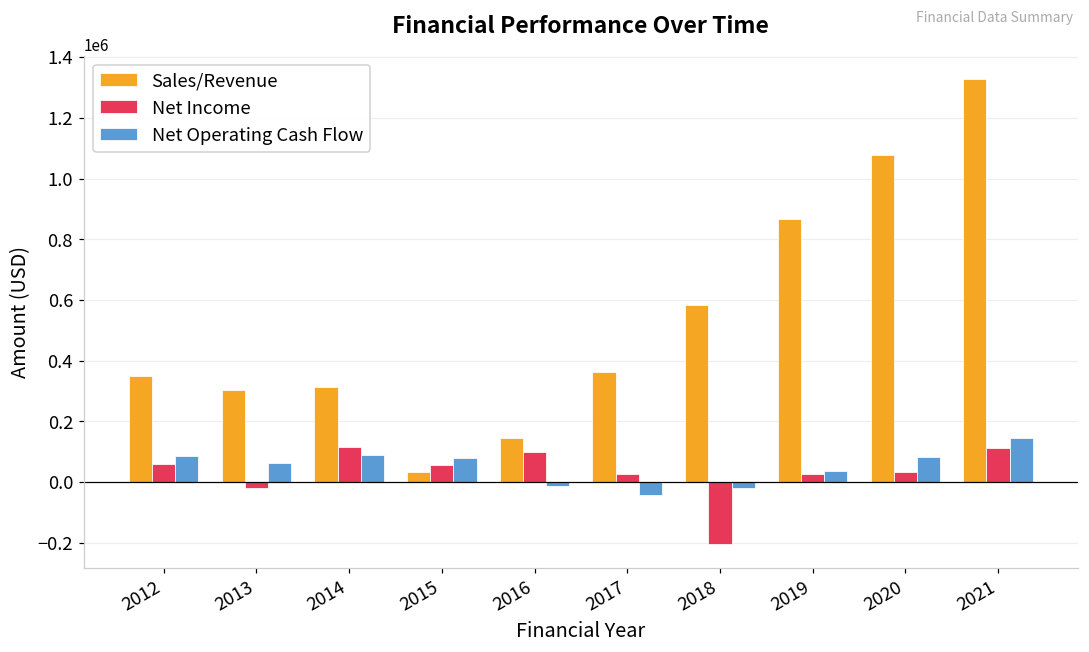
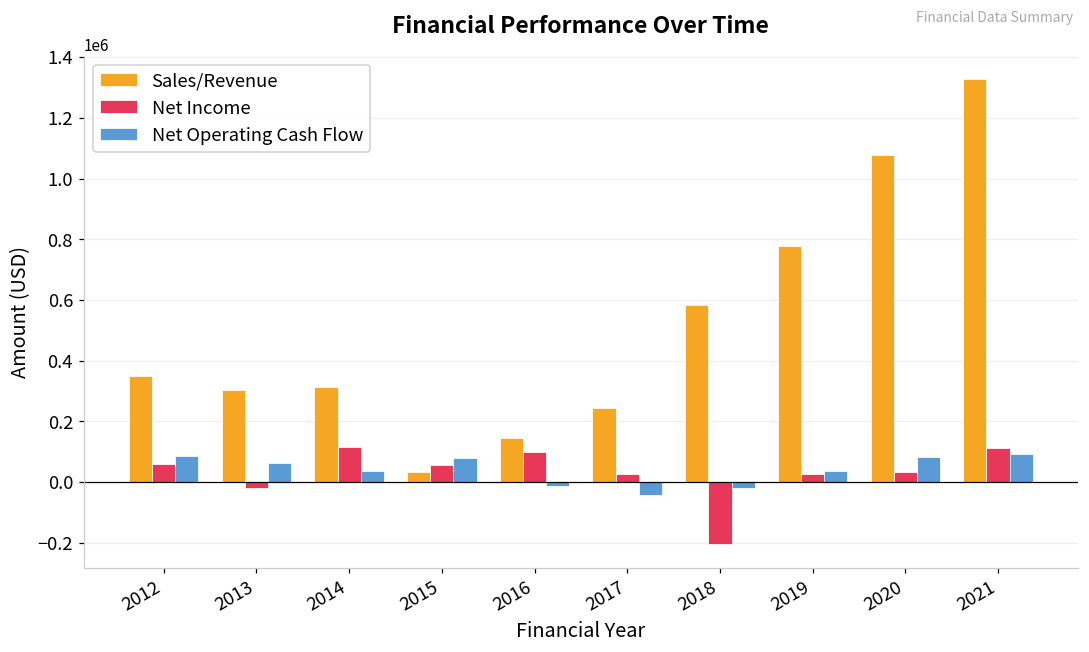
Net Operating Cash Flow, 2014: 90000 -> 30000
Sales/Revenue, 2017: 360000 -> 240000
Sales/Revenue, 2019: 870000 -> 780000
Net Operating Cash Flow, 2021: 140000 -> 90000
